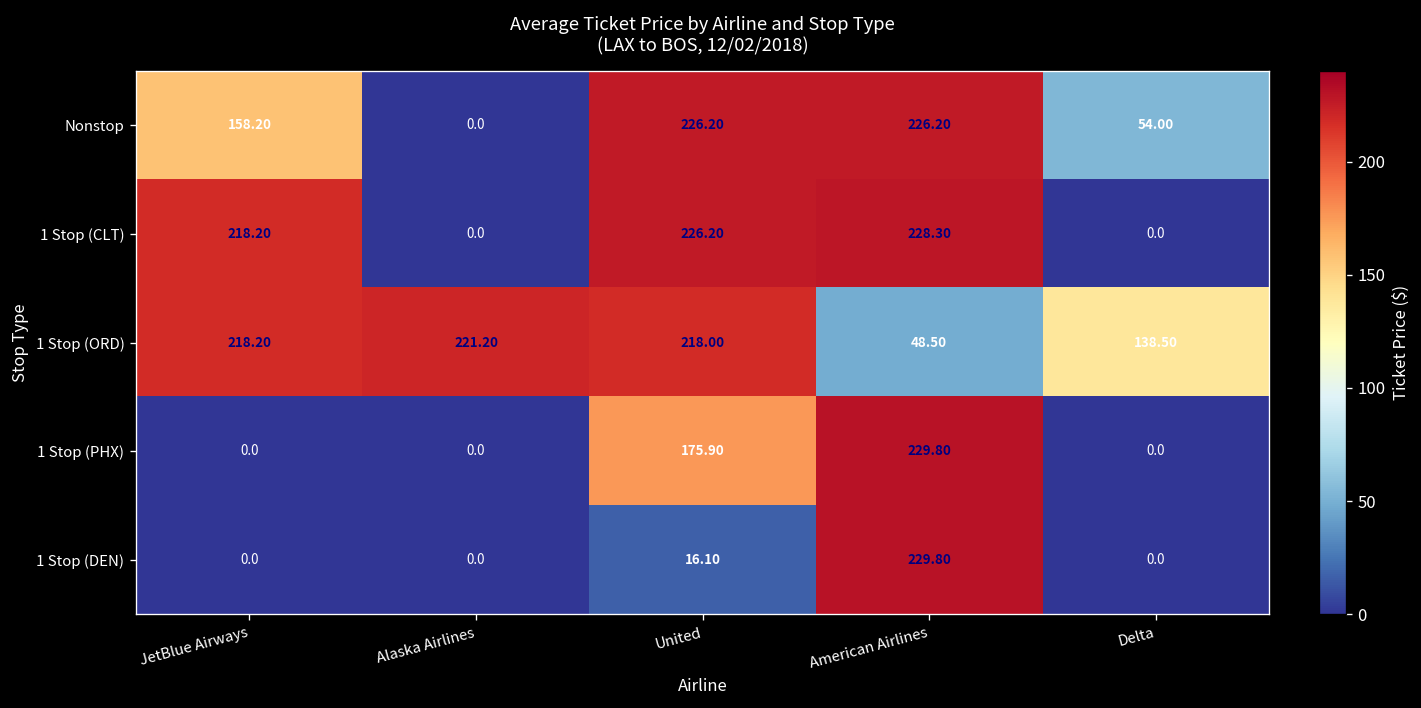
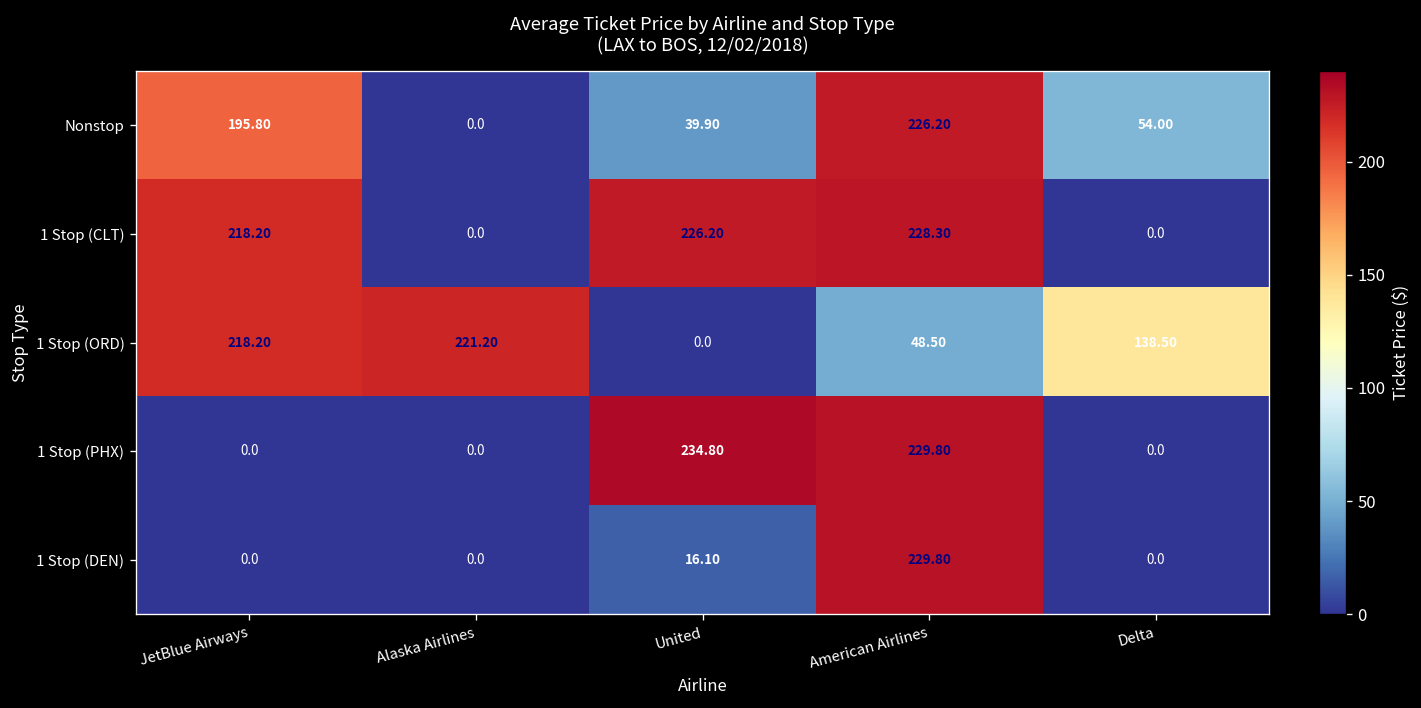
Nonstop, JetBlue Airways: 158.20 -> 195.80
Nonstop, United: 226.20 -> 39.90
1 Stop (ORD), United: 218.00 -> 0.0
1 Stop (PHX), United: 175.90 -> 234.80
